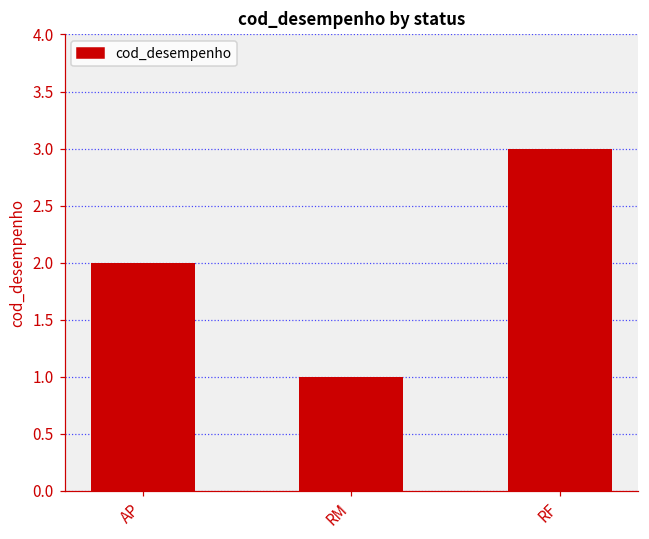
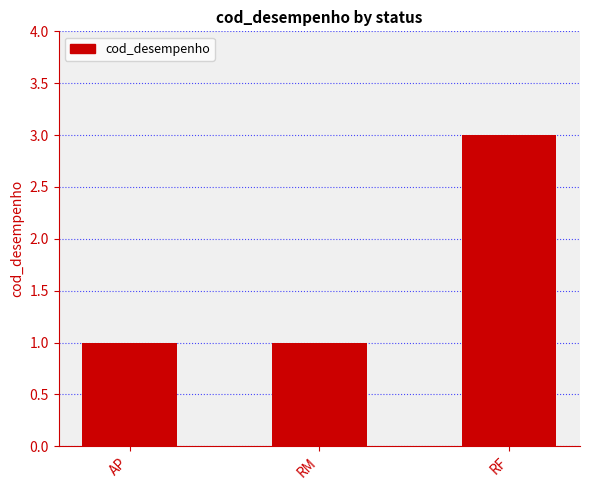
AP: 2 -> 1
